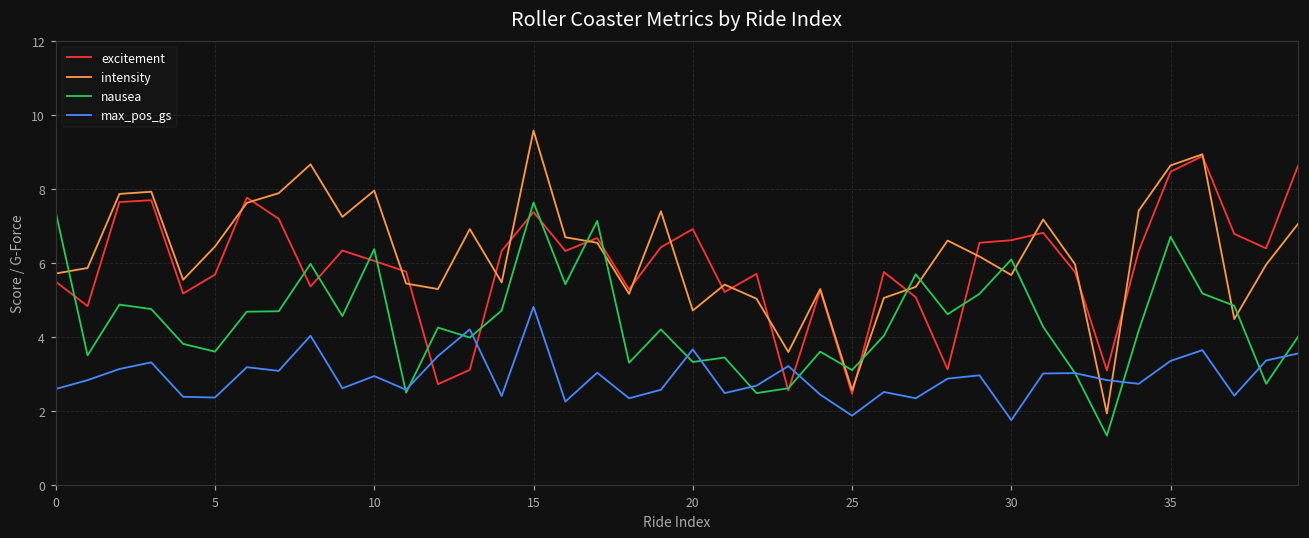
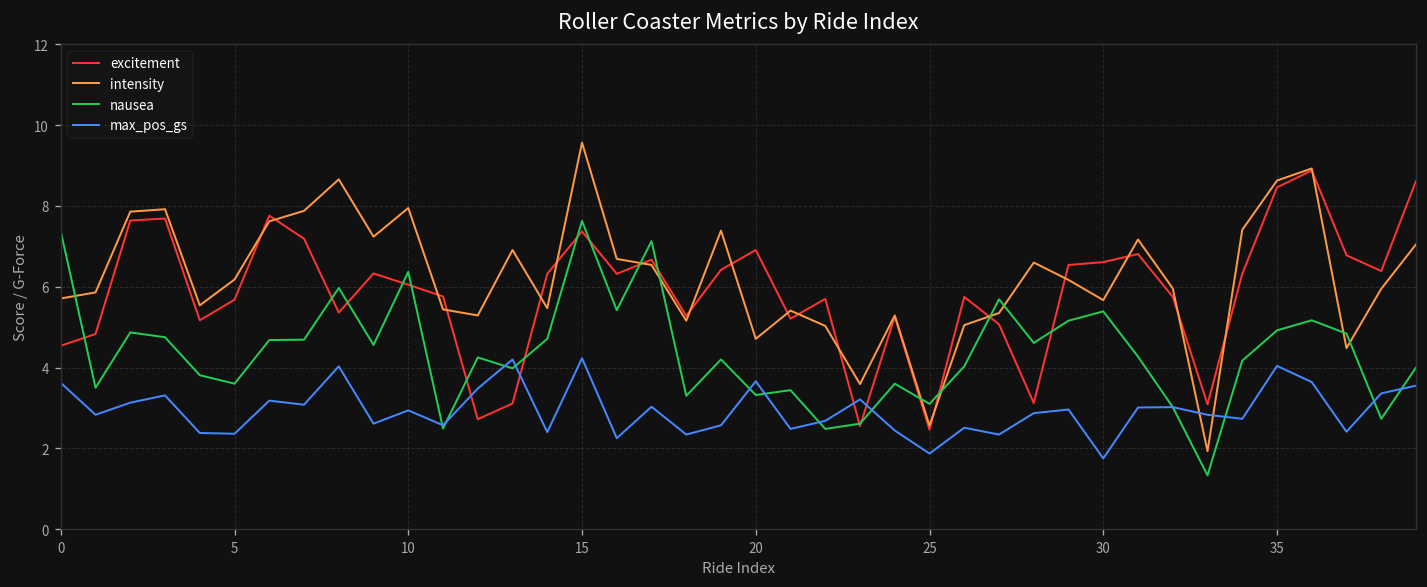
excitement, 0: 5.5 -> 4.5
max_pos_gs, 0: 2.6 -> 3.6
intensity, 5: 6.4 -> 6.2
max_pos_gs, 15: 4.8 -> 4.2
nausea, 30: 6.1 -> 5.4
nausea, 35: 6.7 -> 4.9
max_pos_gs, 35: 3.4 -> 4.0
